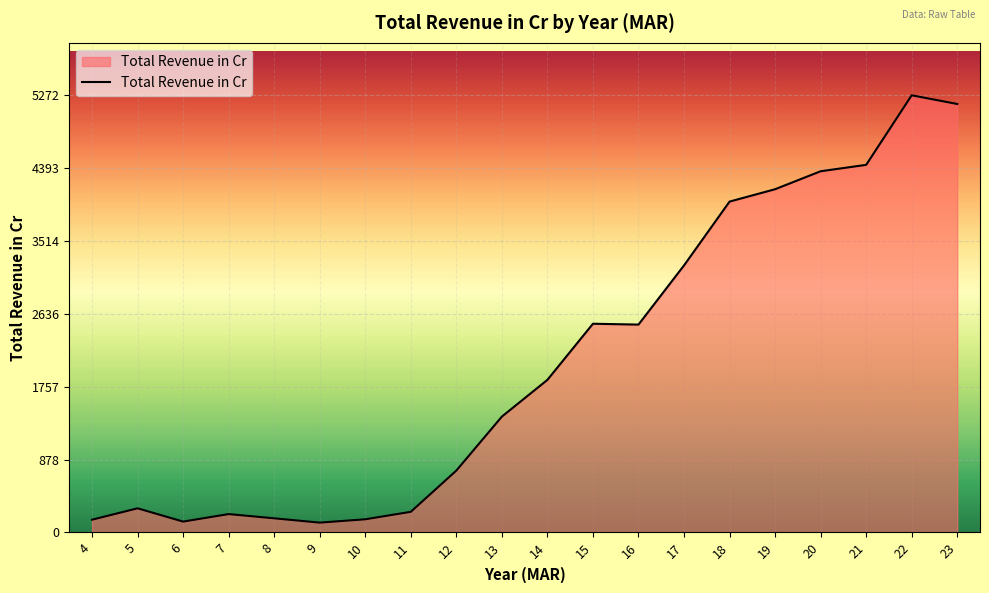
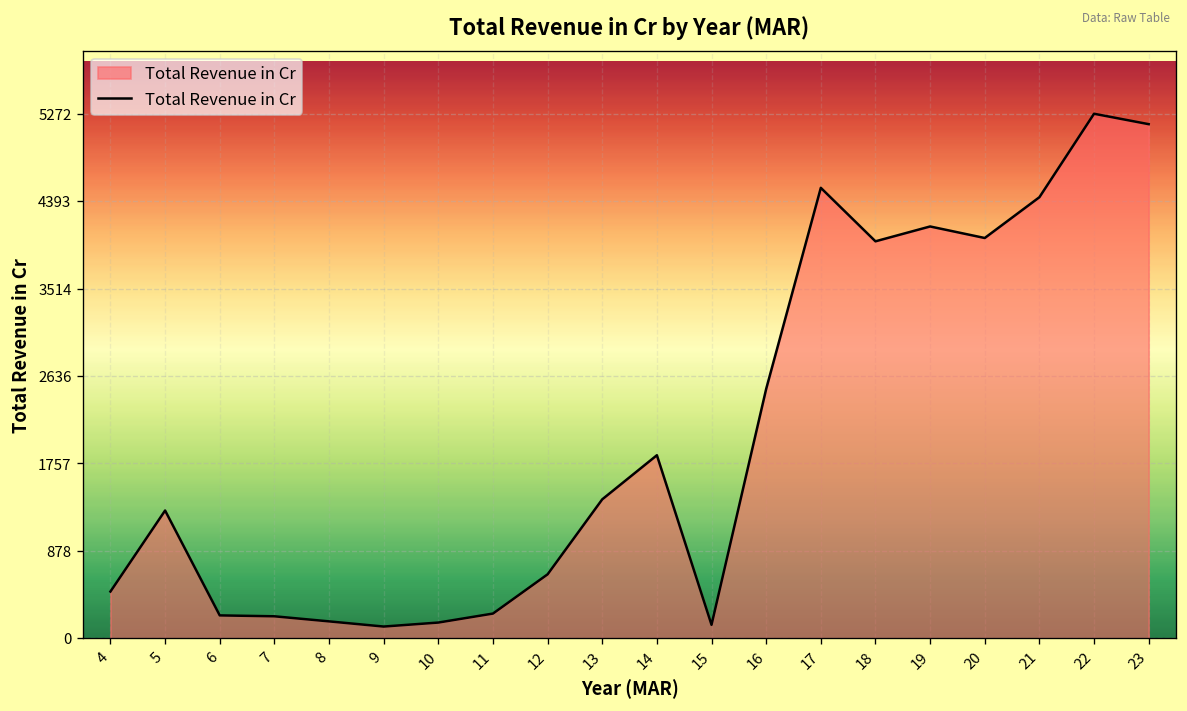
4: 200 -> 500
5: 300 -> 1300
6: 100 -> 200
12: 700 -> 600
15: 2500 -> 100
17: 3200 -> 4500
20: 4400 -> 4000
